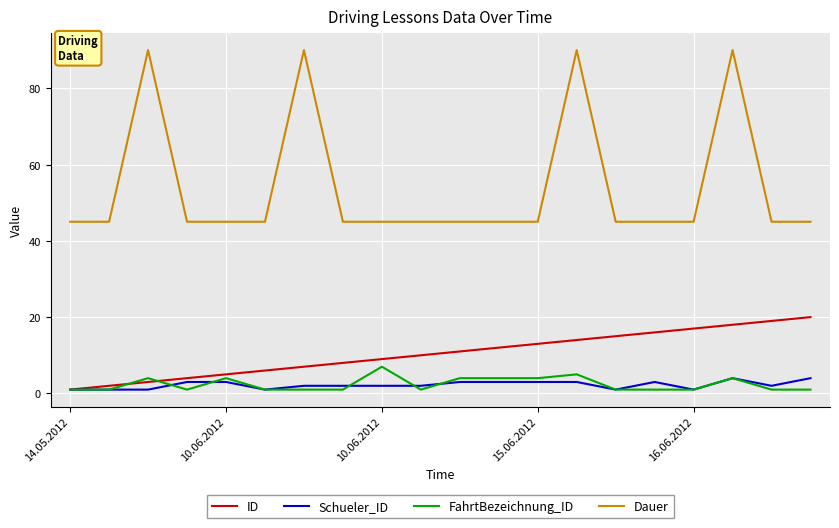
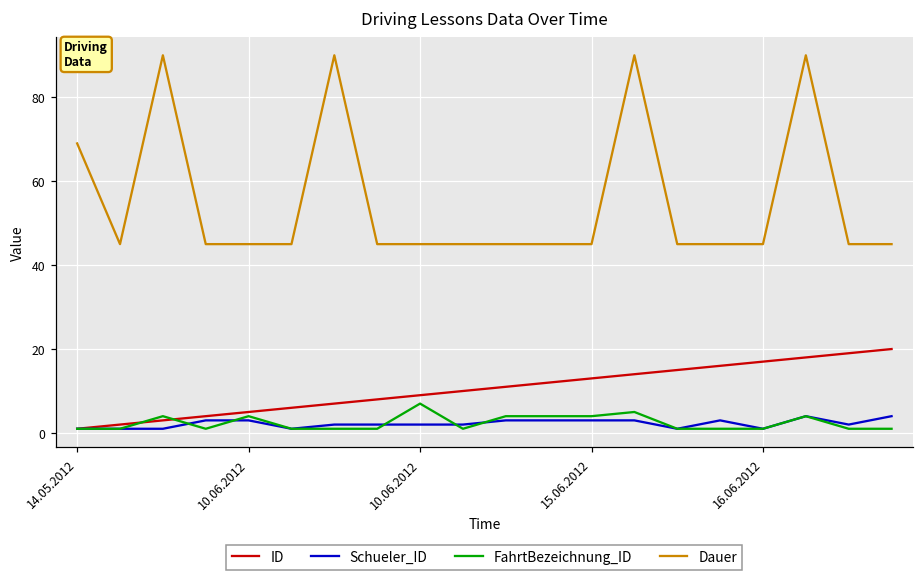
Dauer, 14.05.2012: 45 -> 69
